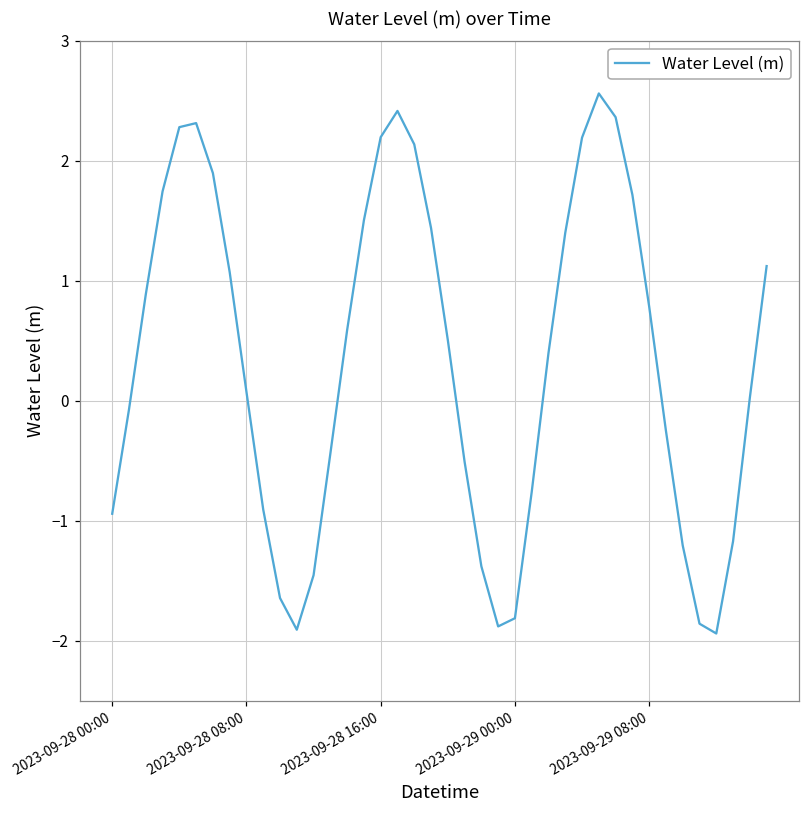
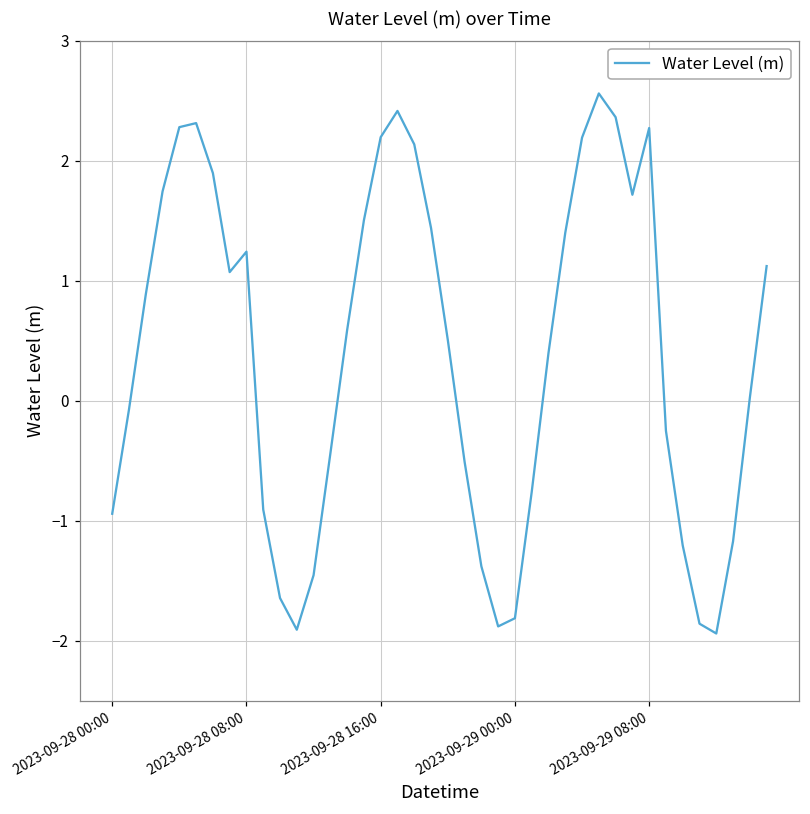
2023-09-28 08:00: 0.07 -> 1.24
2023-09-29 08:00: 0.78 -> 2.27
